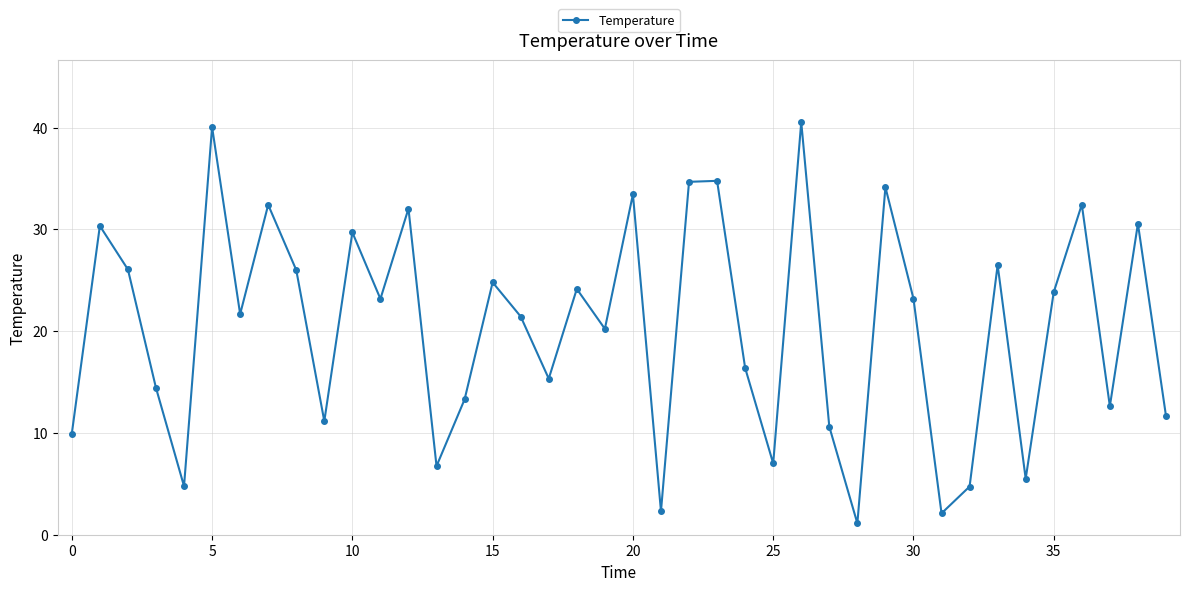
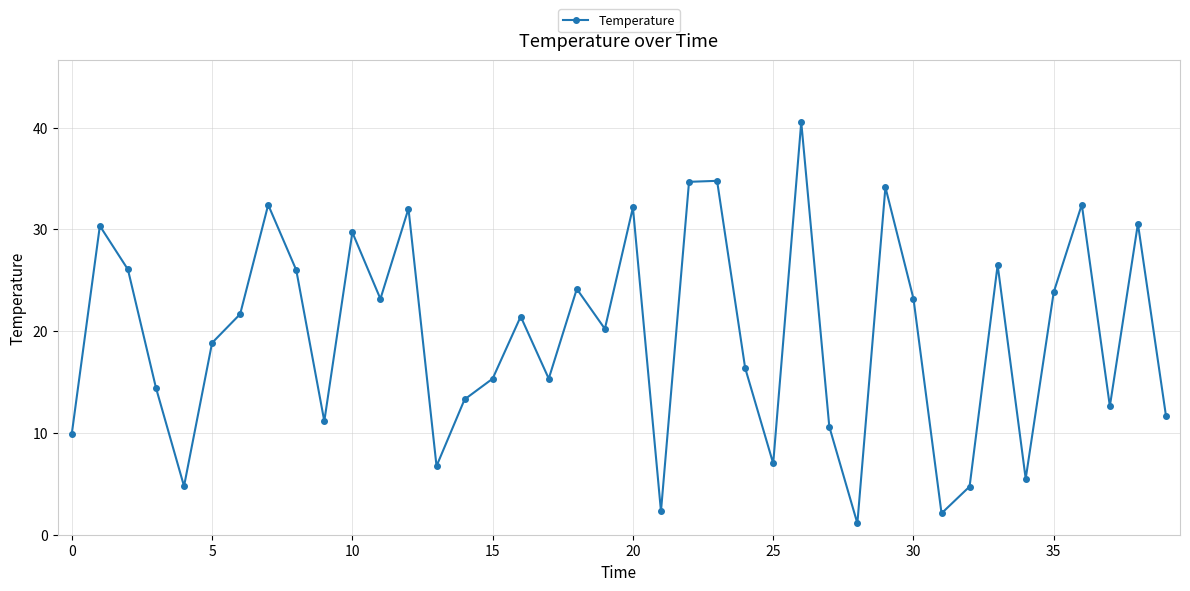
5: 40.1 -> 18.9
15: 24.8 -> 15.3
20: 33.5 -> 32.2
